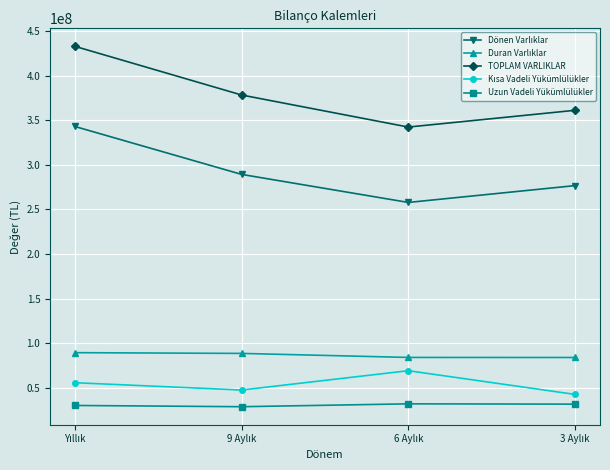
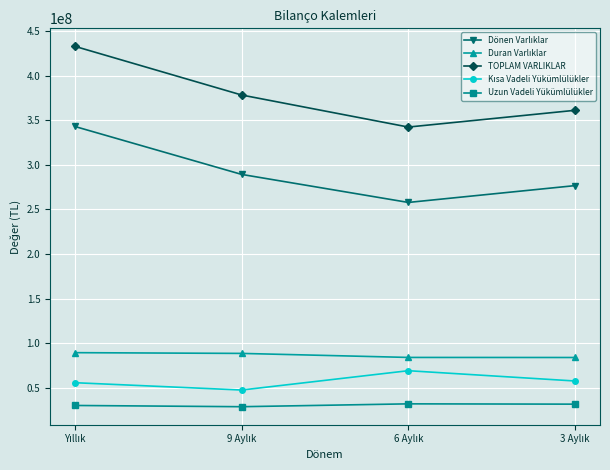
Kısa Vadeli Yükümlülükler, 3 Aylık: 40000000 -> 60000000
